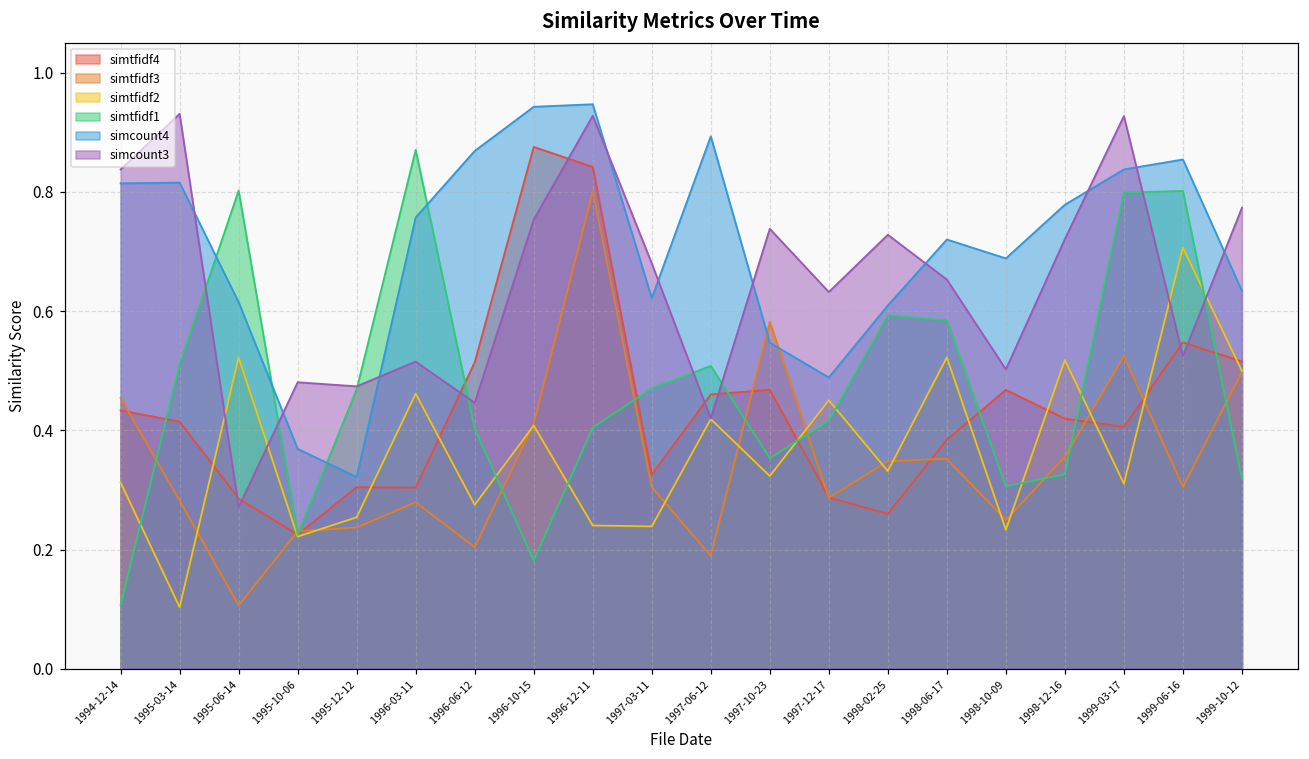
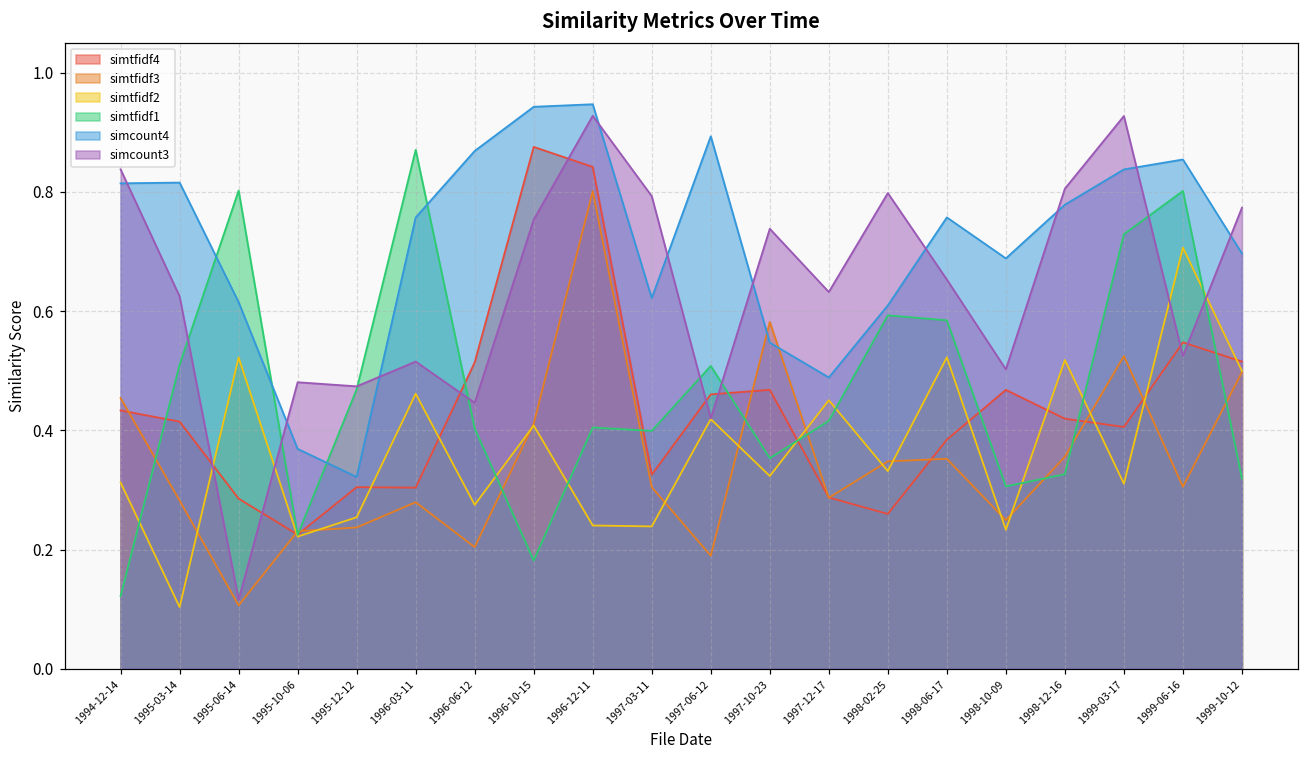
simtfidf1, 1994-12-14: 0.11 -> 0.12
simcount3, 1995-03-14: 0.93 -> 0.62
simcount3, 1995-06-14: 0.27 -> 0.12
simtfidf1, 1997-03-11: 0.47 -> 0.40
simcount3, 1997-03-11: 0.68 -> 0.79
simcount3, 1998-02-25: 0.73 -> 0.80
simcount4, 1998-06-17: 0.72 -> 0.76
simcount3, 1998-12-16: 0.72 -> 0.81
simtfidf1, 1999-03-17: 0.80 -> 0.73
simcount4, 1999-10-12: 0.63 -> 0.70
